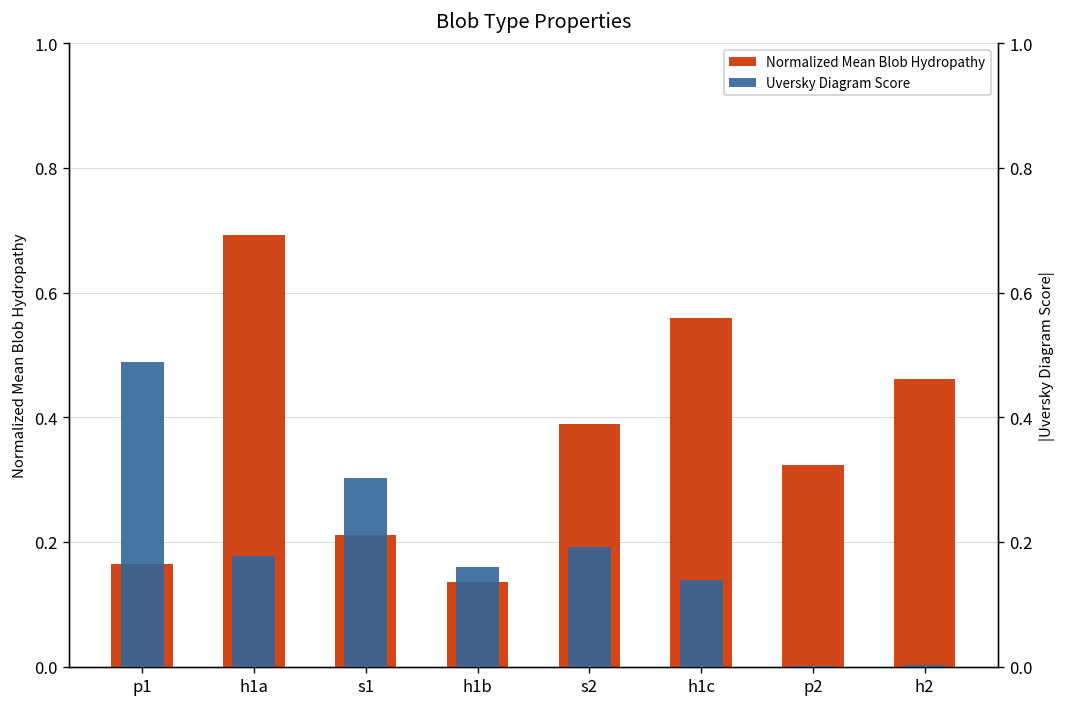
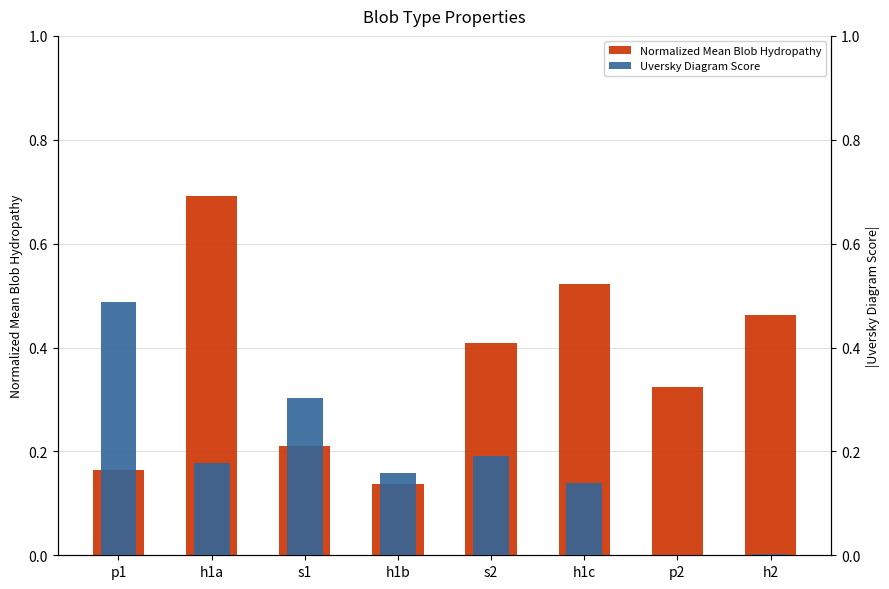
Normalized Mean Blob Hydropathy, s2: 0.39 -> 0.41
Normalized Mean Blob Hydropathy, h1c: 0.56 -> 0.52
